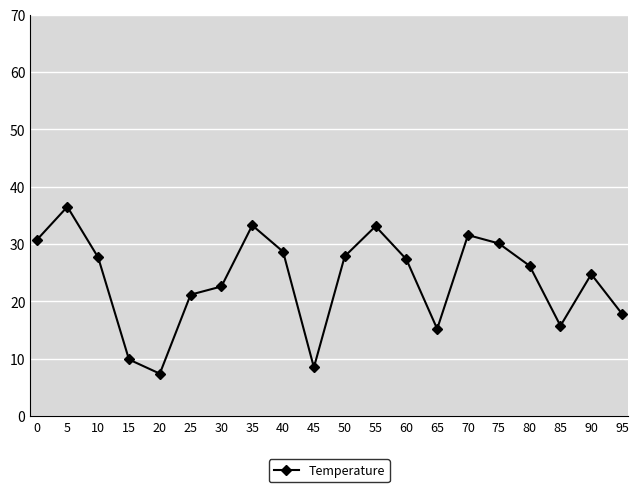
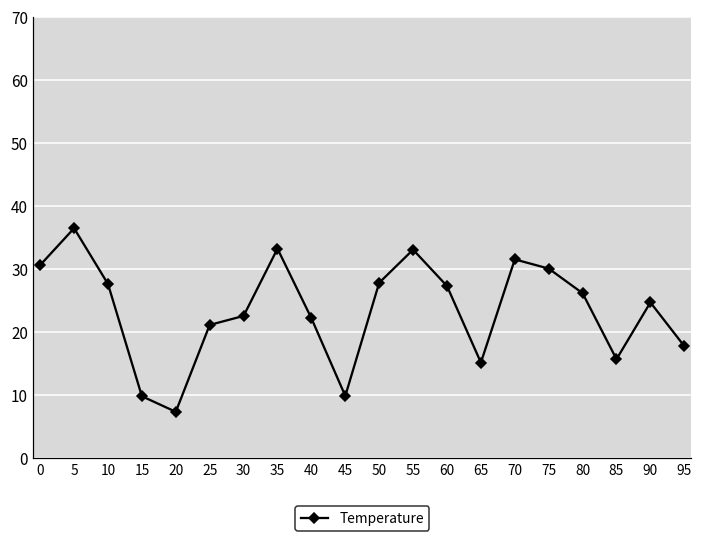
40: 29 -> 22
45: 8 -> 10
